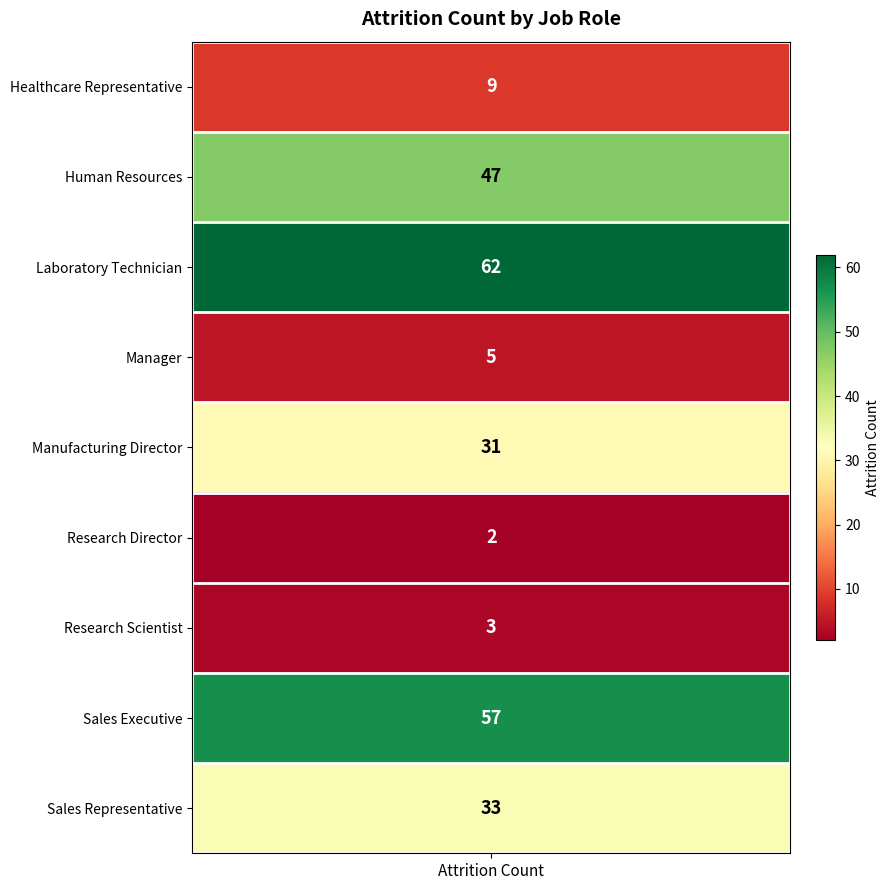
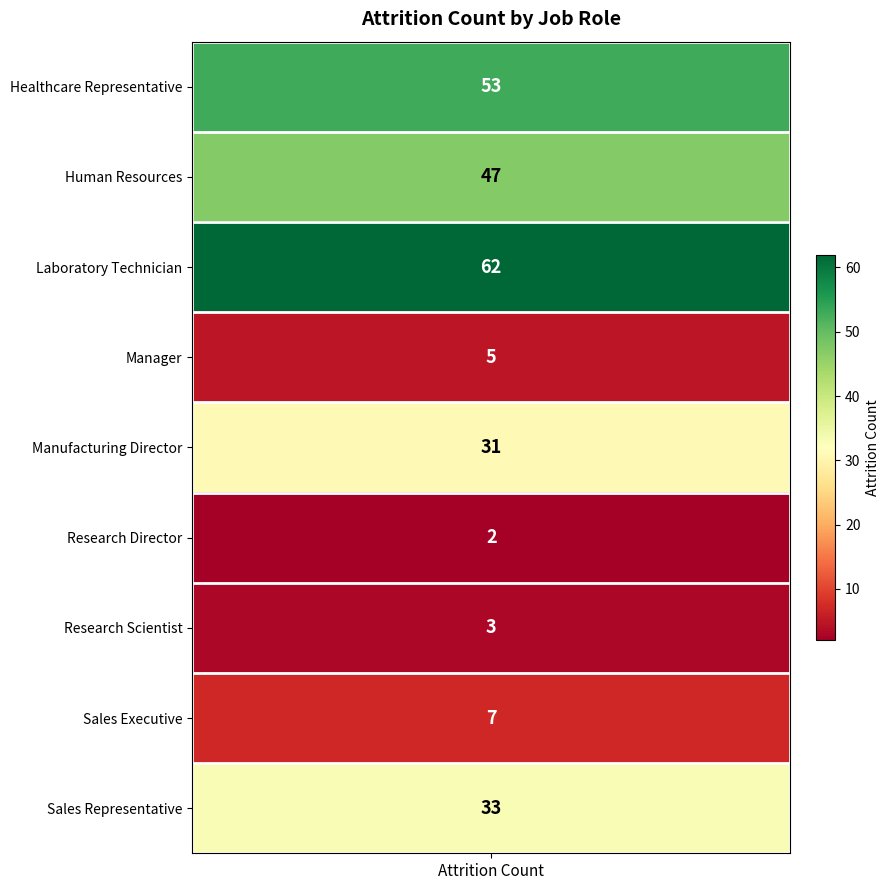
Healthcare Representative, Attrition Count: 9 -> 53
Sales Executive, Attrition Count: 57 -> 7
